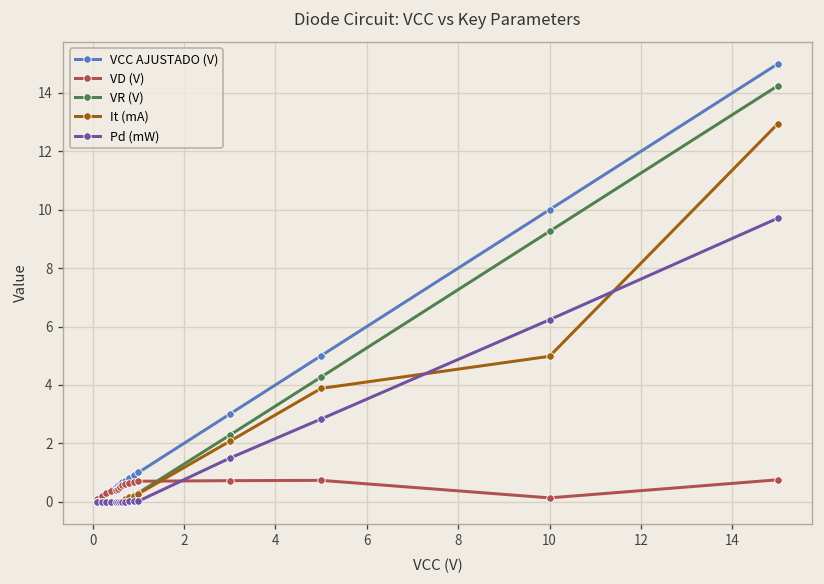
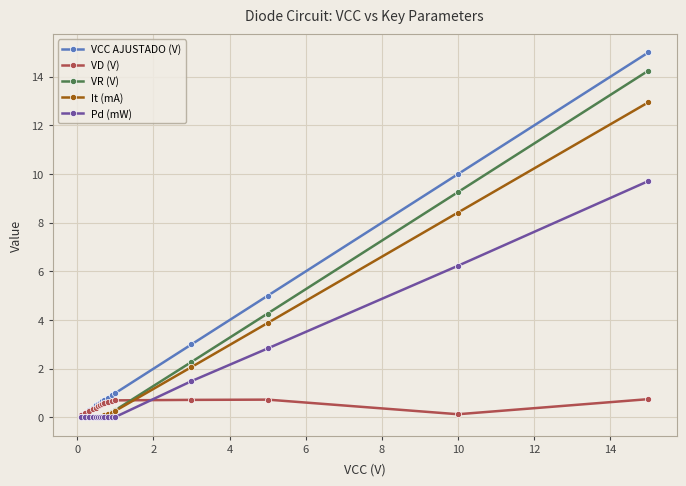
It (mA), 10: 5.0 -> 8.4
